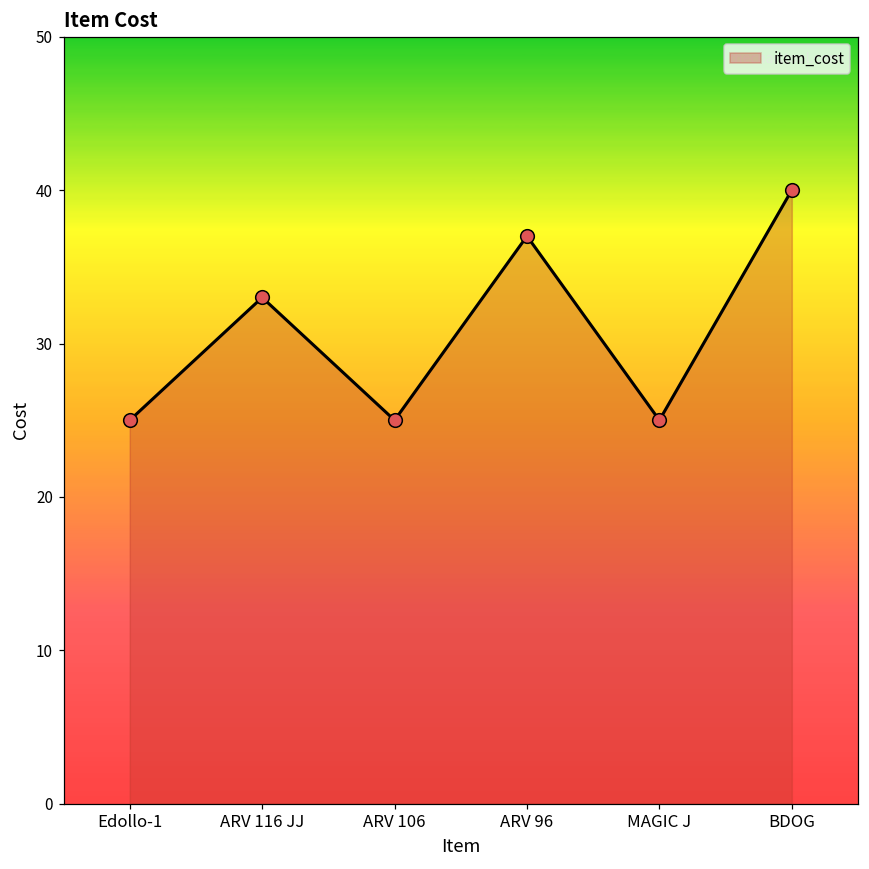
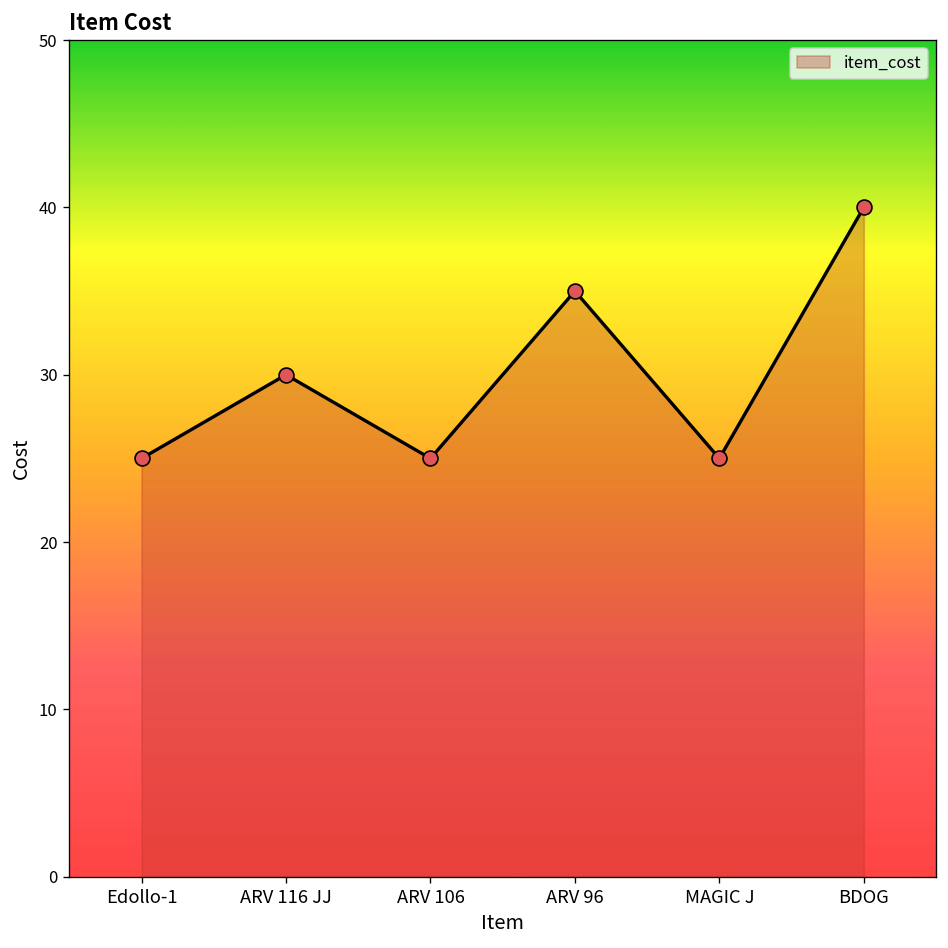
ARV 116 JJ: 33 -> 30
ARV 96: 37 -> 35
